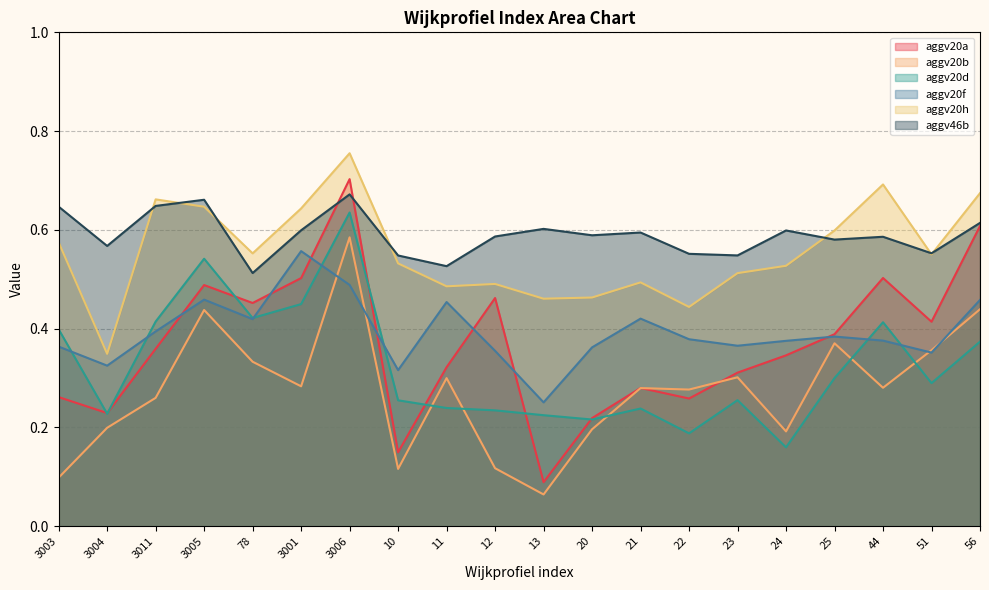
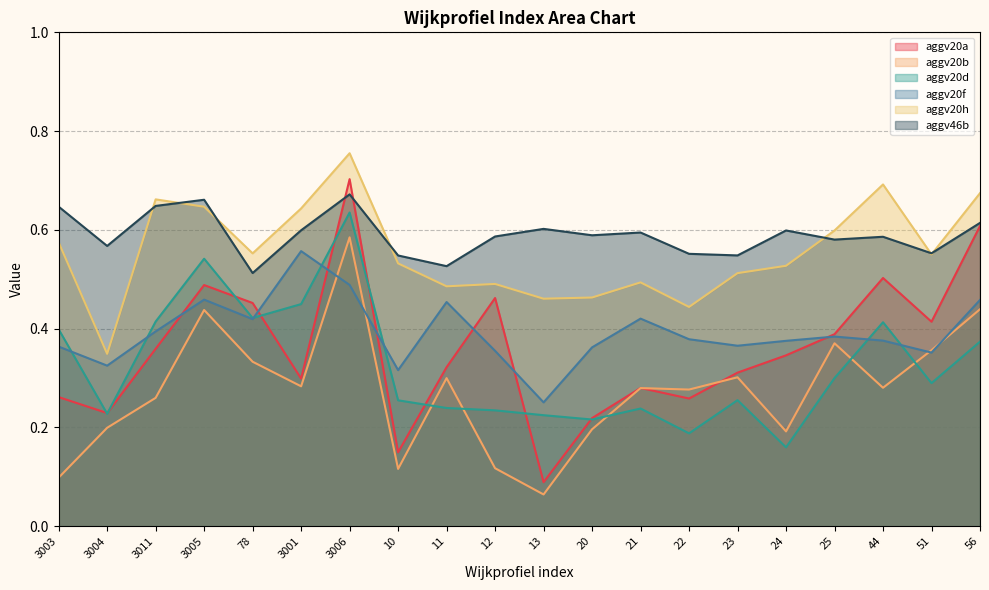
aggv20a, 3001: 0.50 -> 0.30
